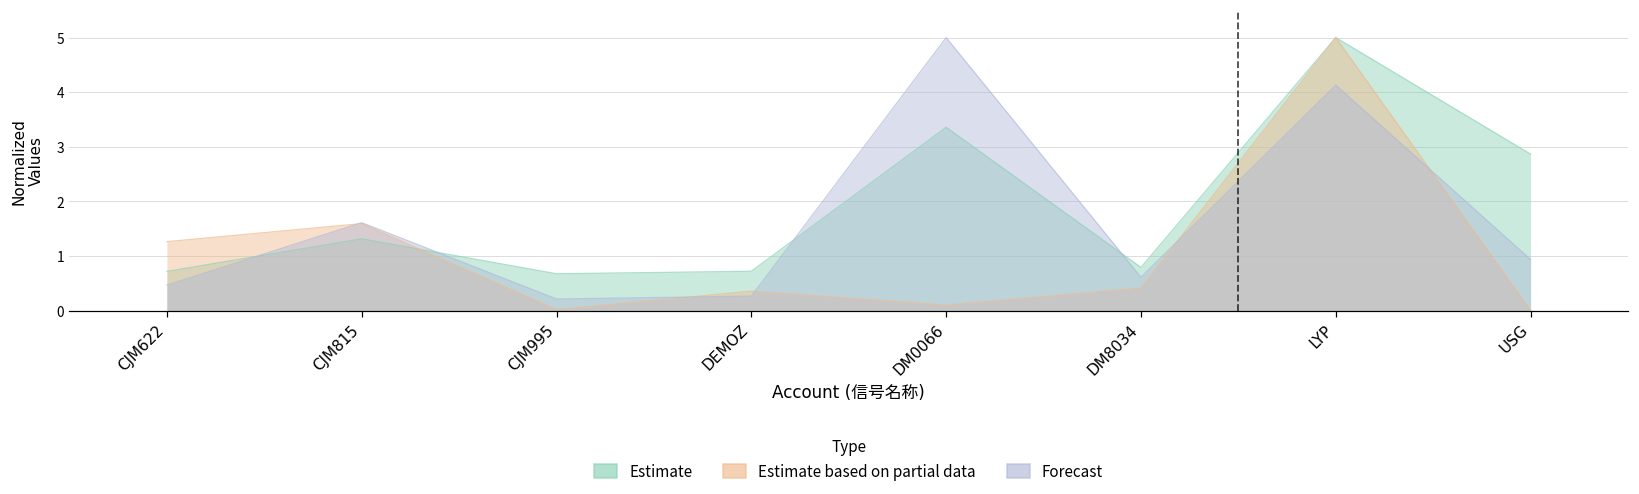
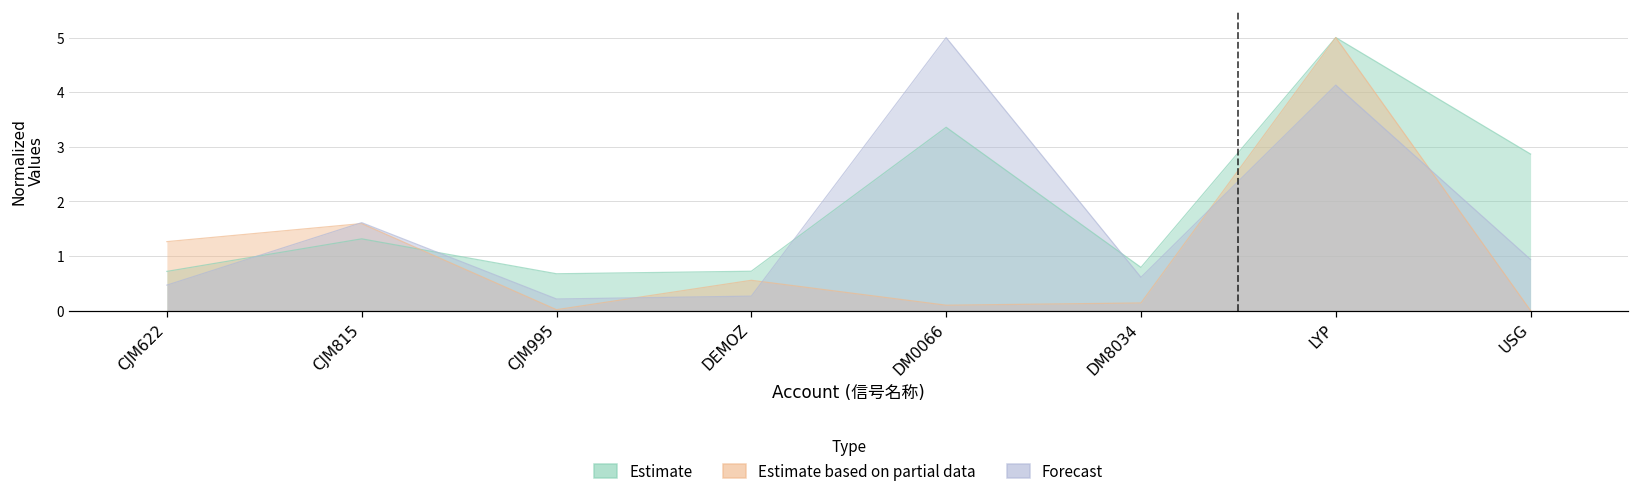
Estimate based on partial data, DEMOZ: 0.4 -> 0.6
Estimate based on partial data, DM8034: 0.4 -> 0.1
